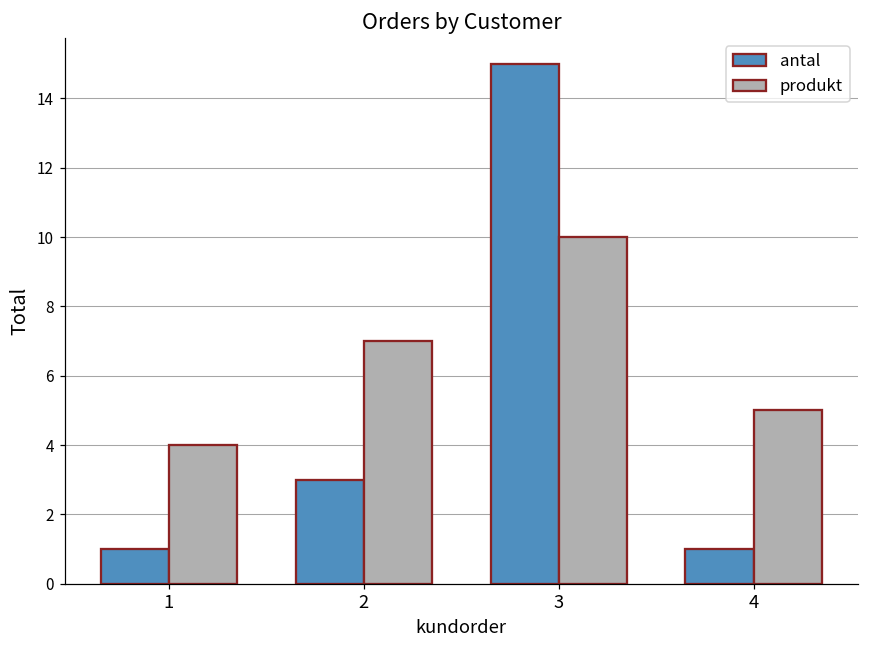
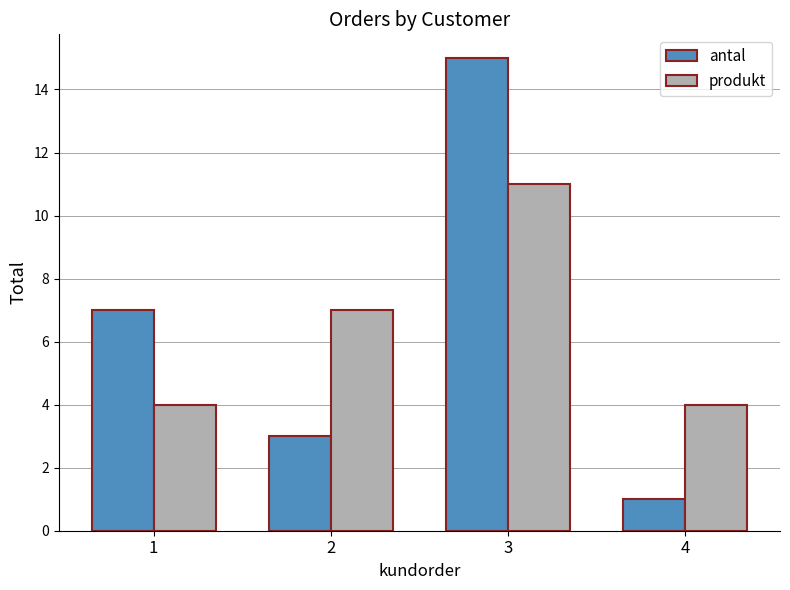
antal, 1: 1 -> 7
produkt, 3: 10 -> 11
produkt, 4: 5 -> 4
